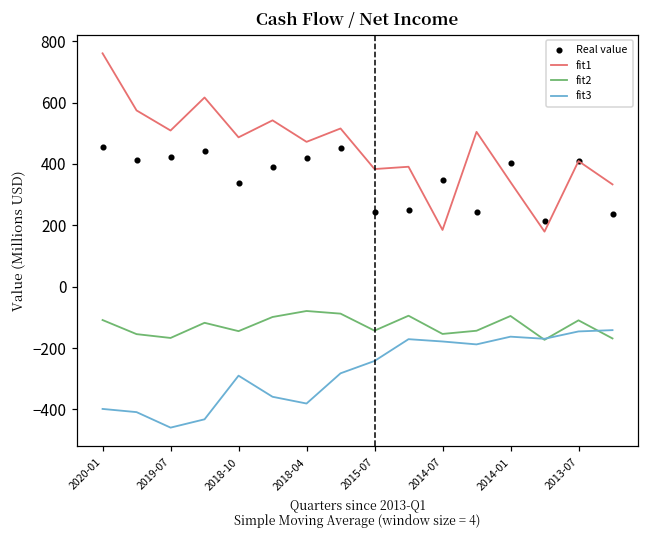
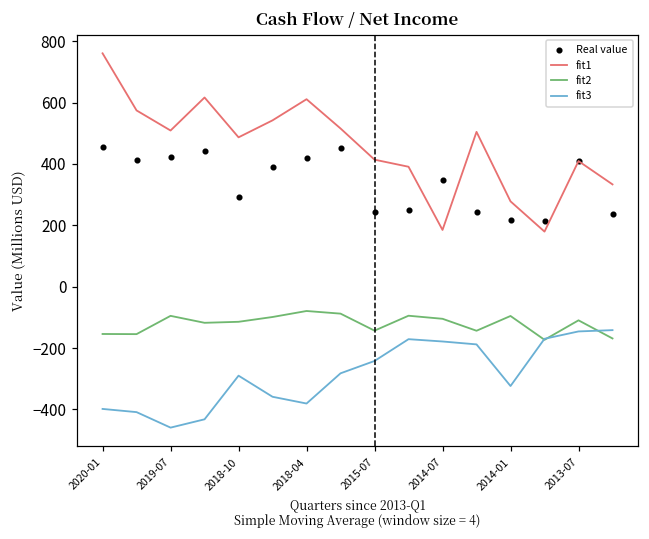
fit2, 2020-01: -110 -> -150
fit2, 2019-07: -170 -> -100
Real value, 2018-10: 340 -> 290
fit2, 2018-10: -140 -> -110
fit1, 2018-04: 470 -> 610
fit1, 2015-07: 380 -> 410
fit2, 2014-07: -150 -> -100
Real value, 2014-01: 400 -> 220
fit1, 2014-01: 340 -> 280
fit3, 2014-01: -160 -> -320
